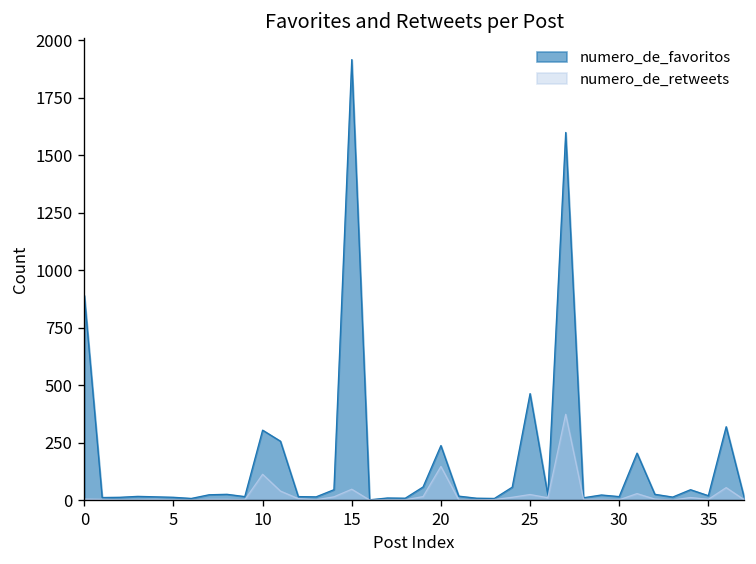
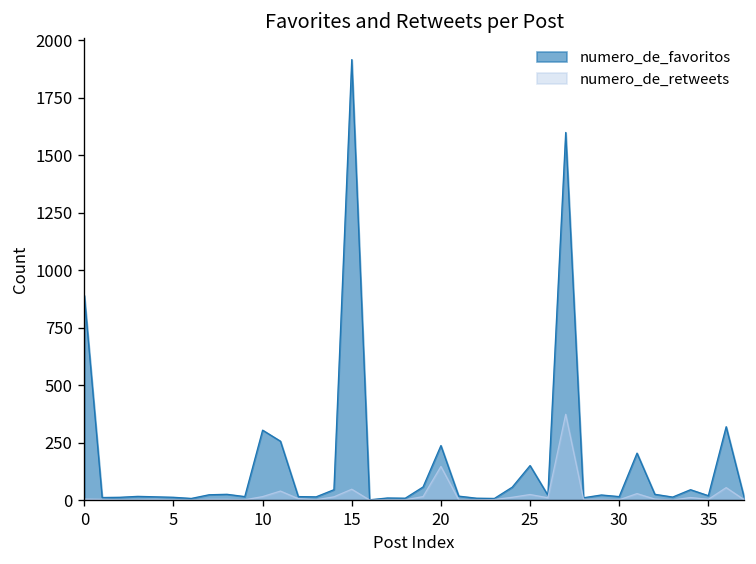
numero_de_retweets, 10: 110 -> 20
numero_de_favoritos, 25: 460 -> 150
